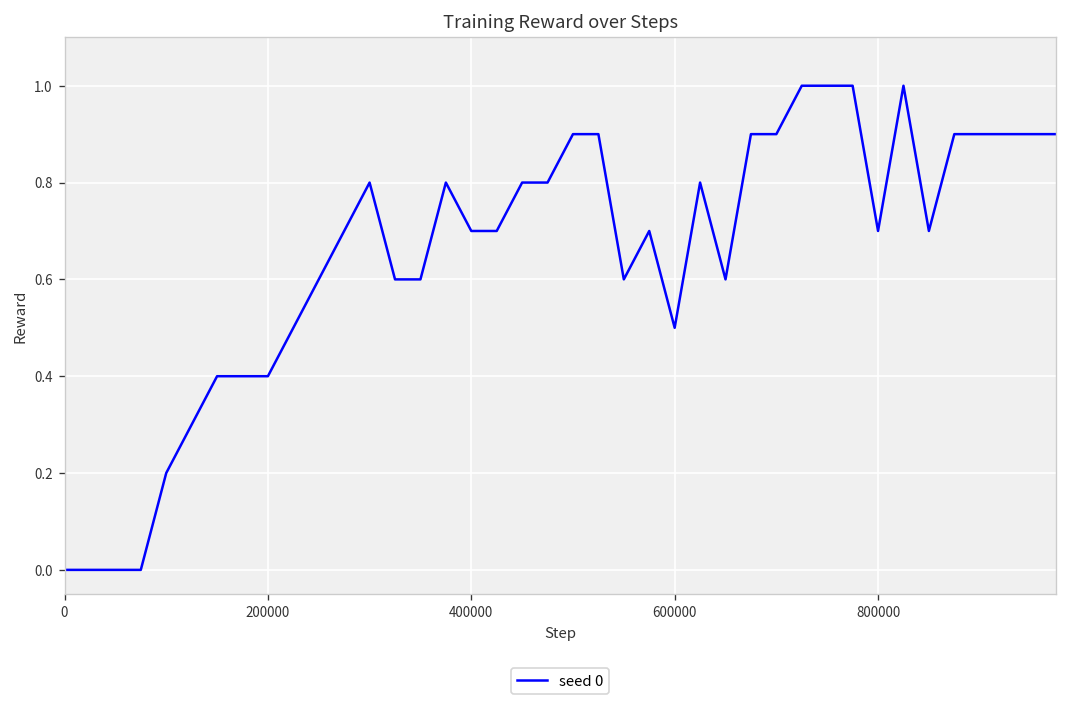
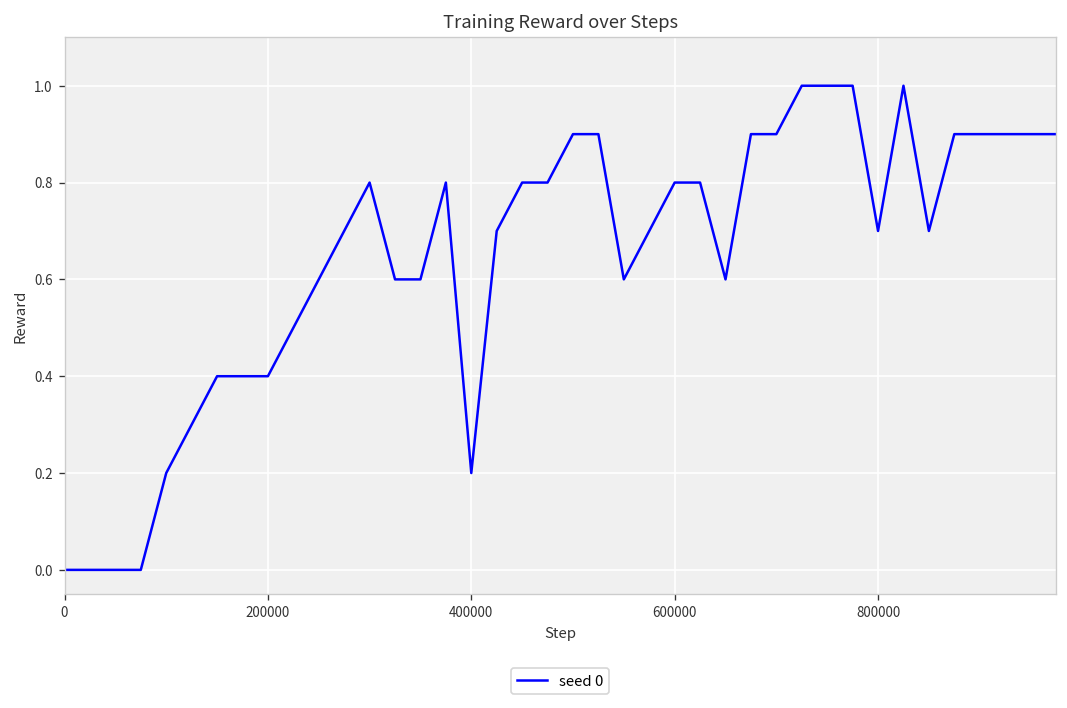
400000: 0.7 -> 0.2
600000: 0.5 -> 0.8
